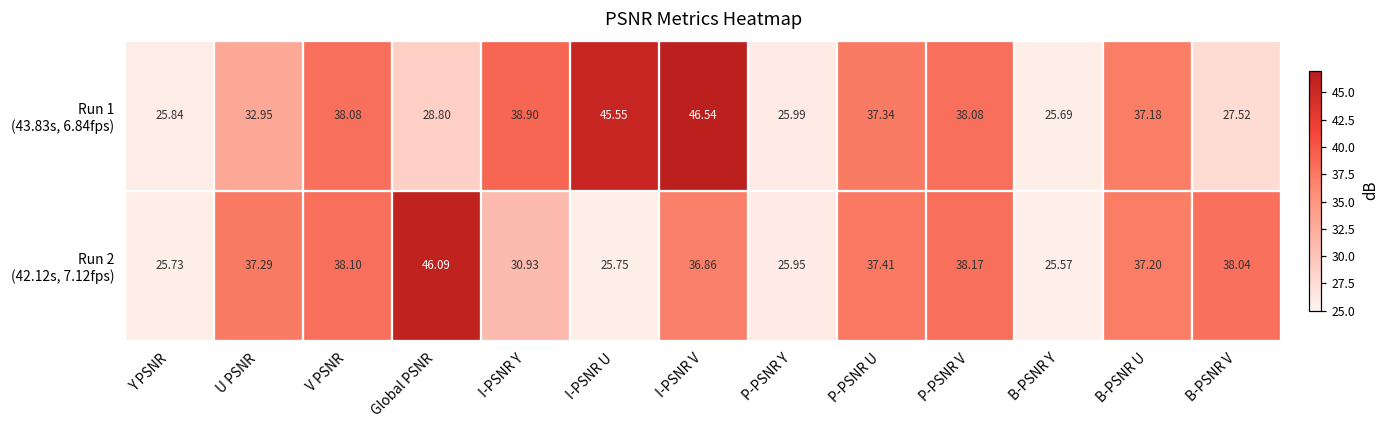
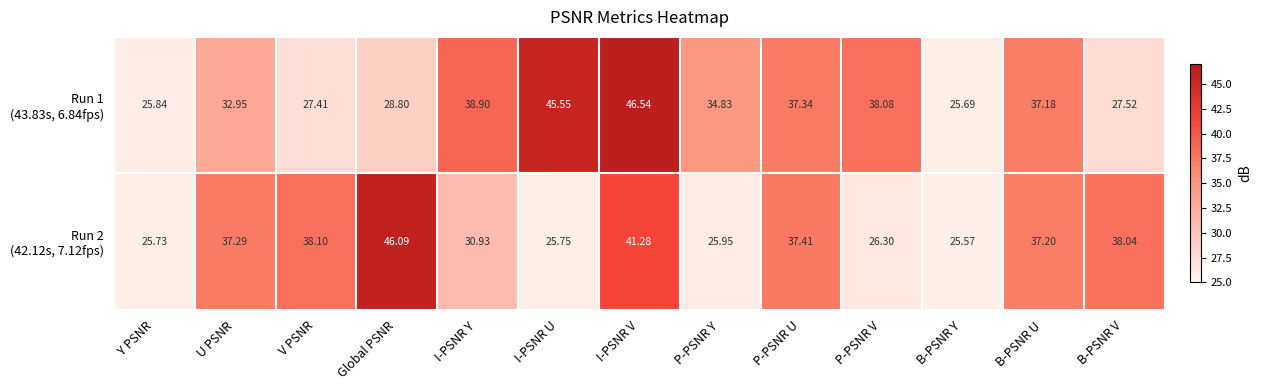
Run 1 (43.83s, 6.84fps), V PSNR: 38.08 -> 27.41
Run 1 (43.83s, 6.84fps), P-PSNR Y: 25.99 -> 34.83
Run 2 (42.12s, 7.12fps), I-PSNR V: 36.86 -> 41.28
Run 2 (42.12s, 7.12fps), P-PSNR V: 38.17 -> 26.30
